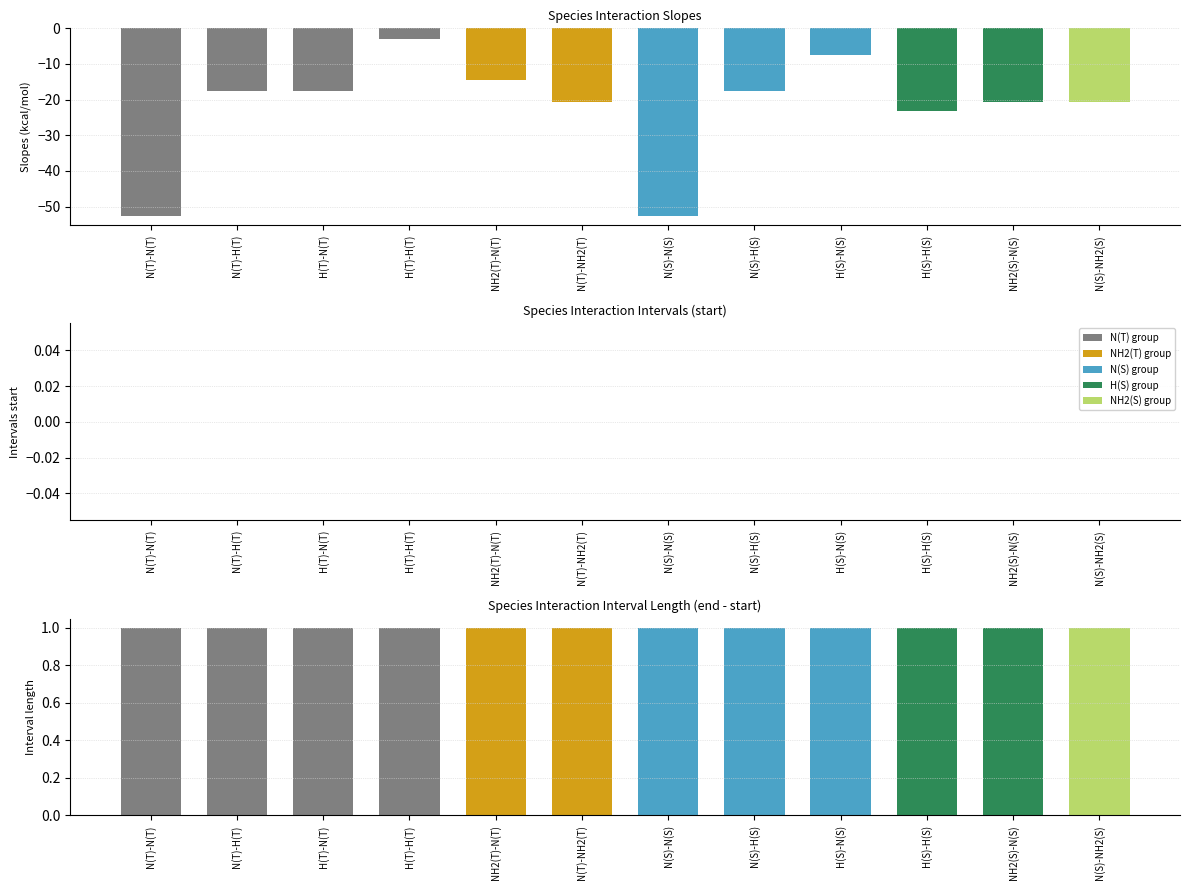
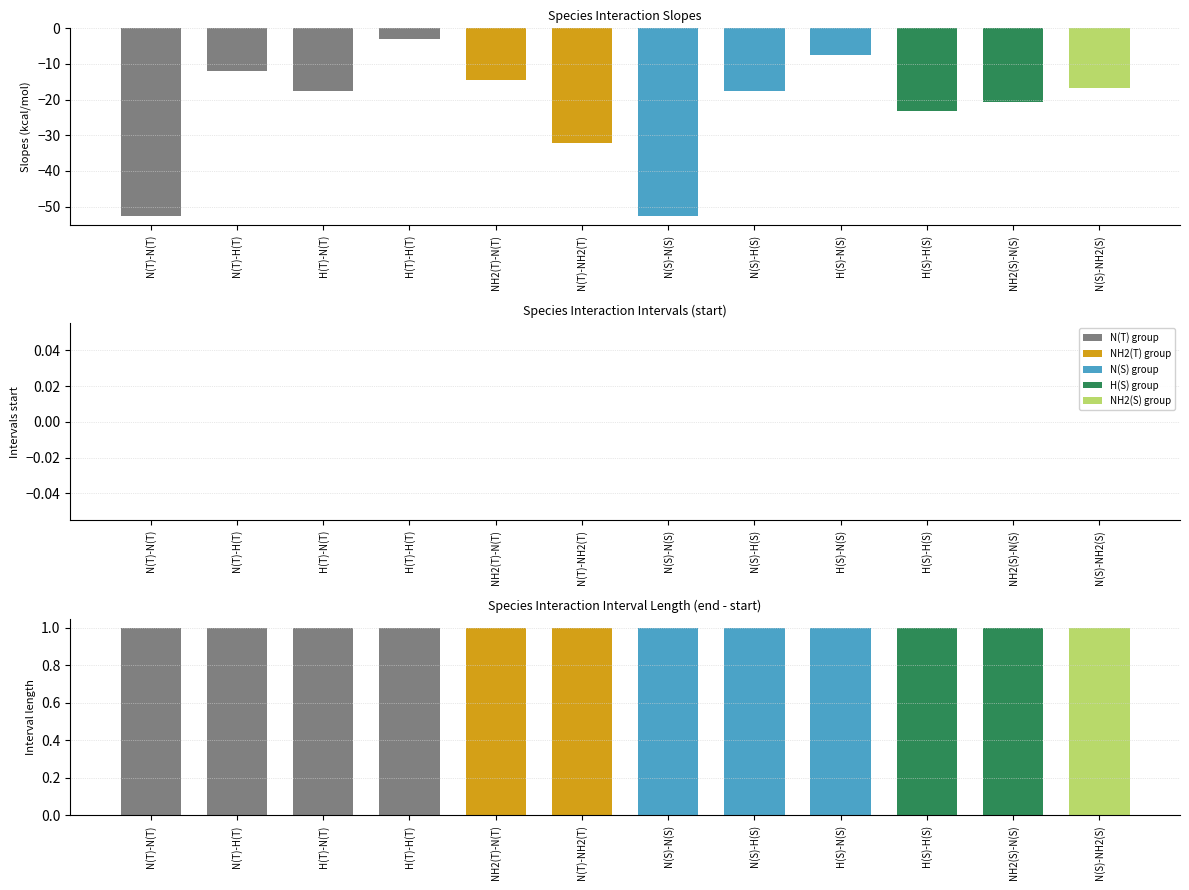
Species Interaction Slopes, N(T)-H(T): -18 -> -12
Species Interaction Slopes, N(T)-NH2(T): -21 -> -32
Species Interaction Slopes, N(S)-NH2(S): -21 -> -17
